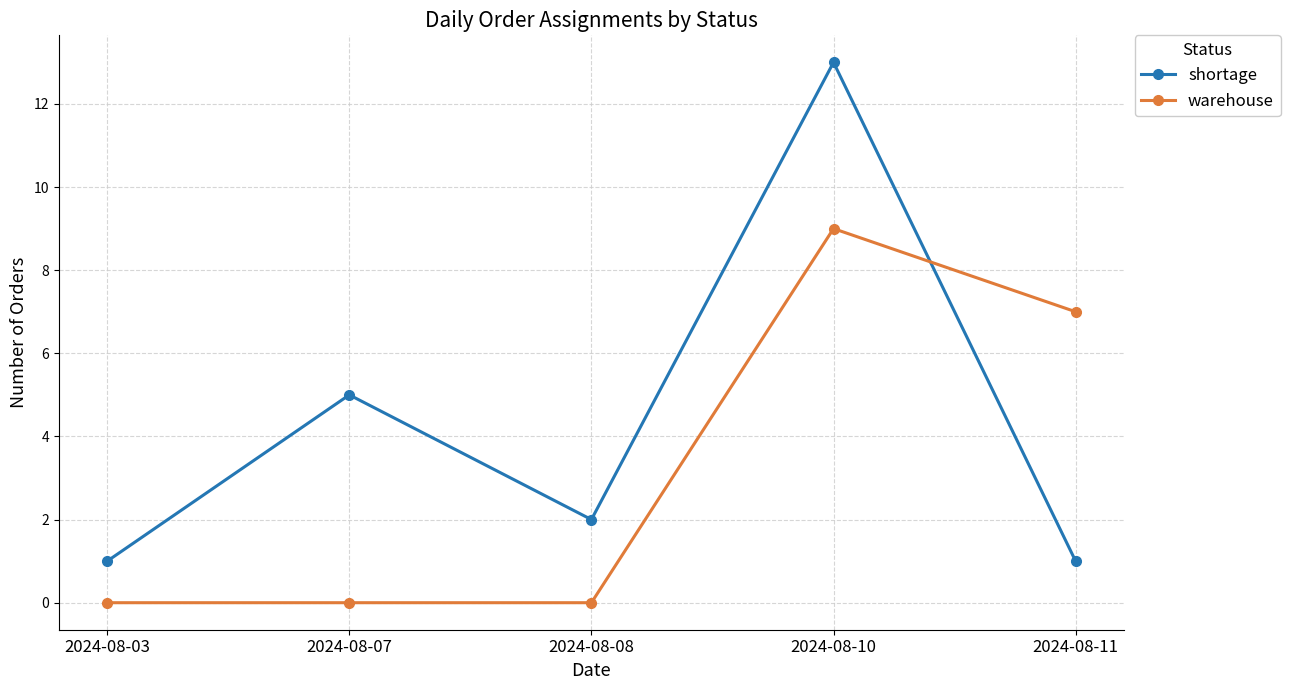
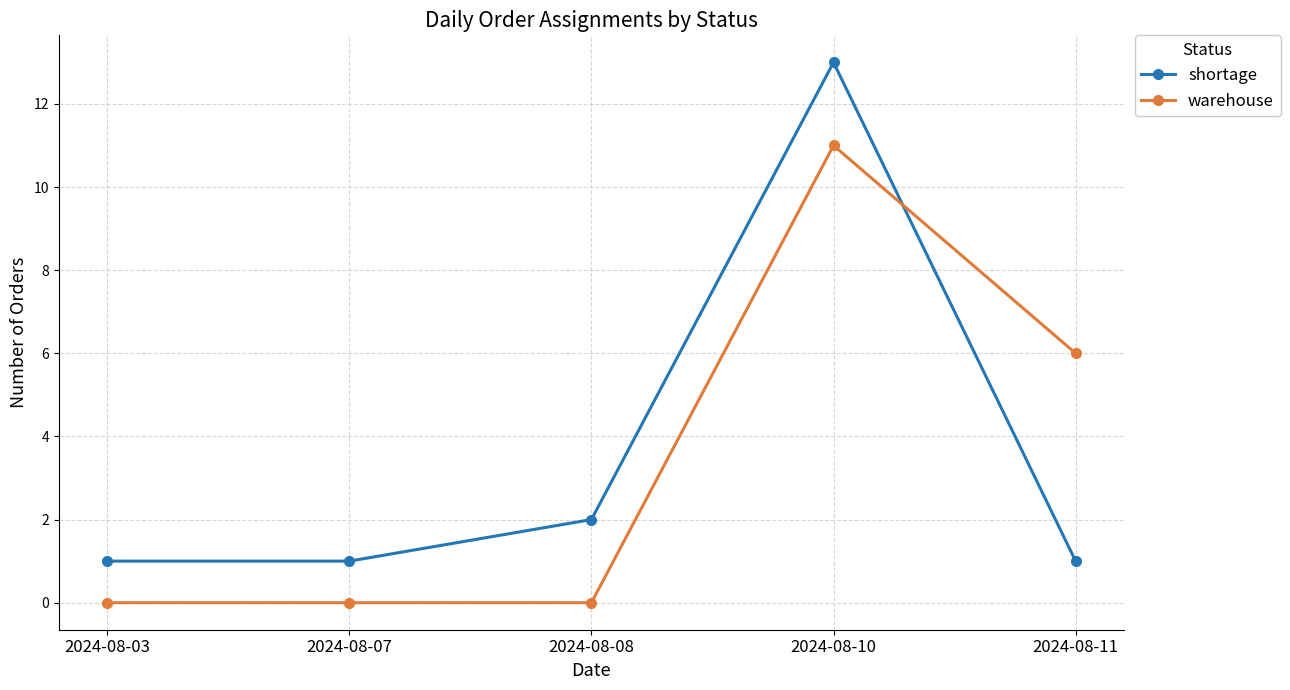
shortage, 2024-08-07: 5 -> 1
warehouse, 2024-08-10: 9 -> 11
warehouse, 2024-08-11: 7 -> 6
